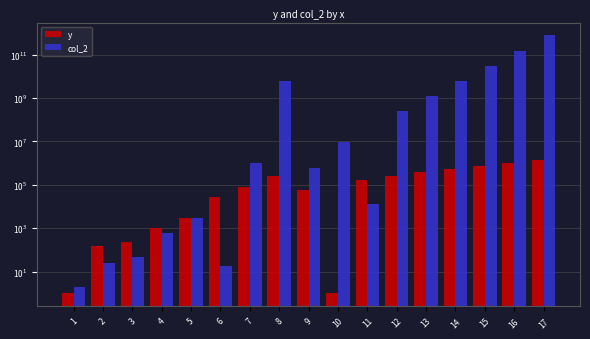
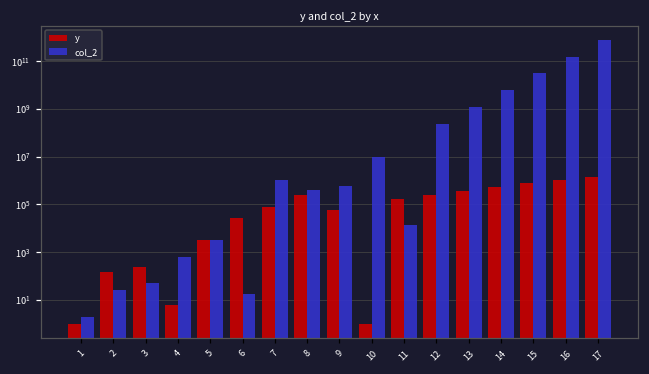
y, 4: 1000 -> 6
col_2, 8: 6000000000 -> 400000
